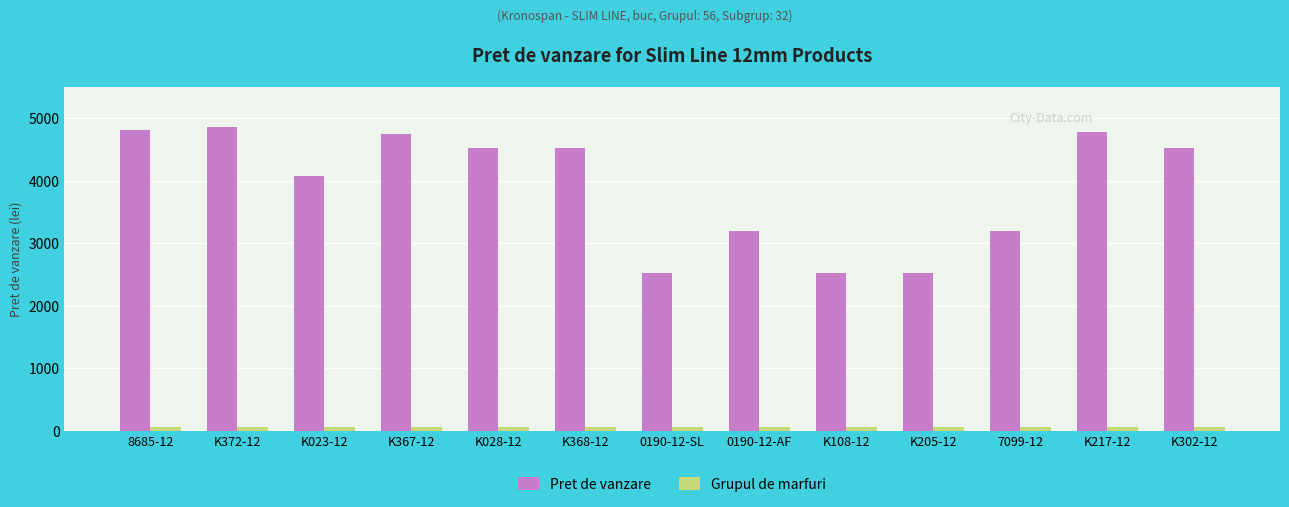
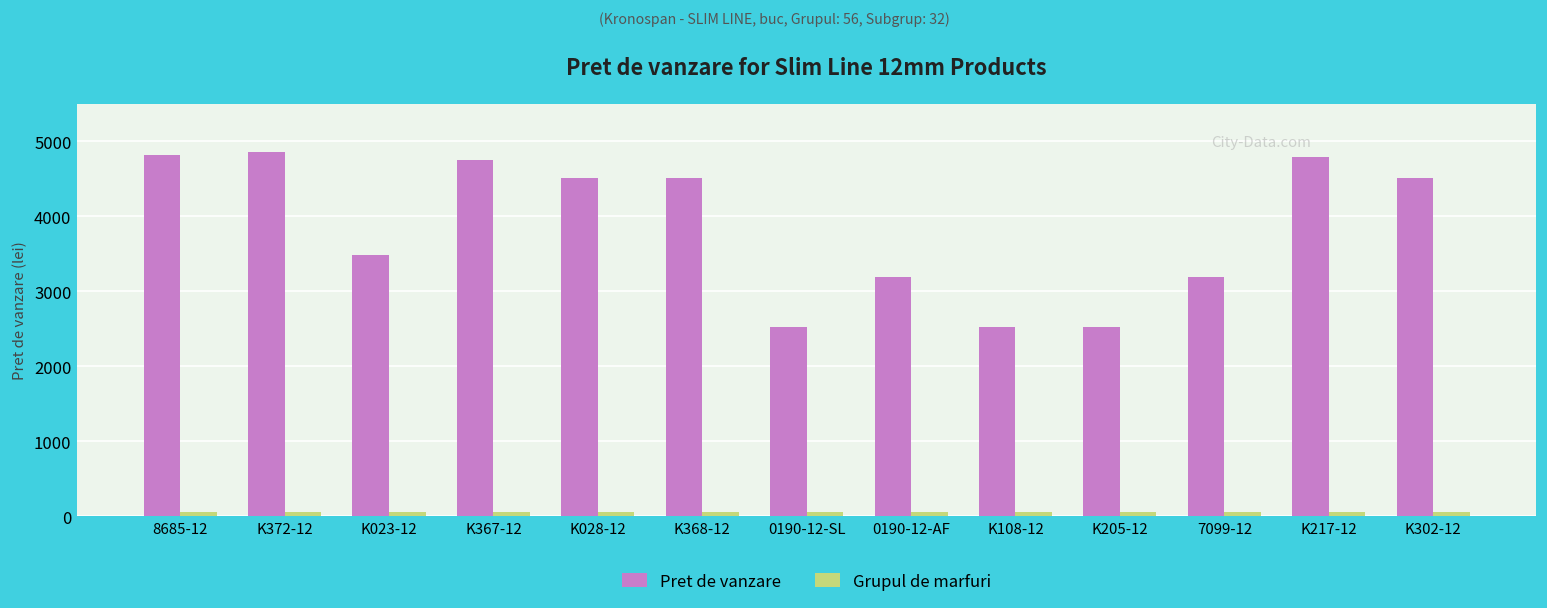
Pret de vanzare, K023-12: 4100 -> 3500
